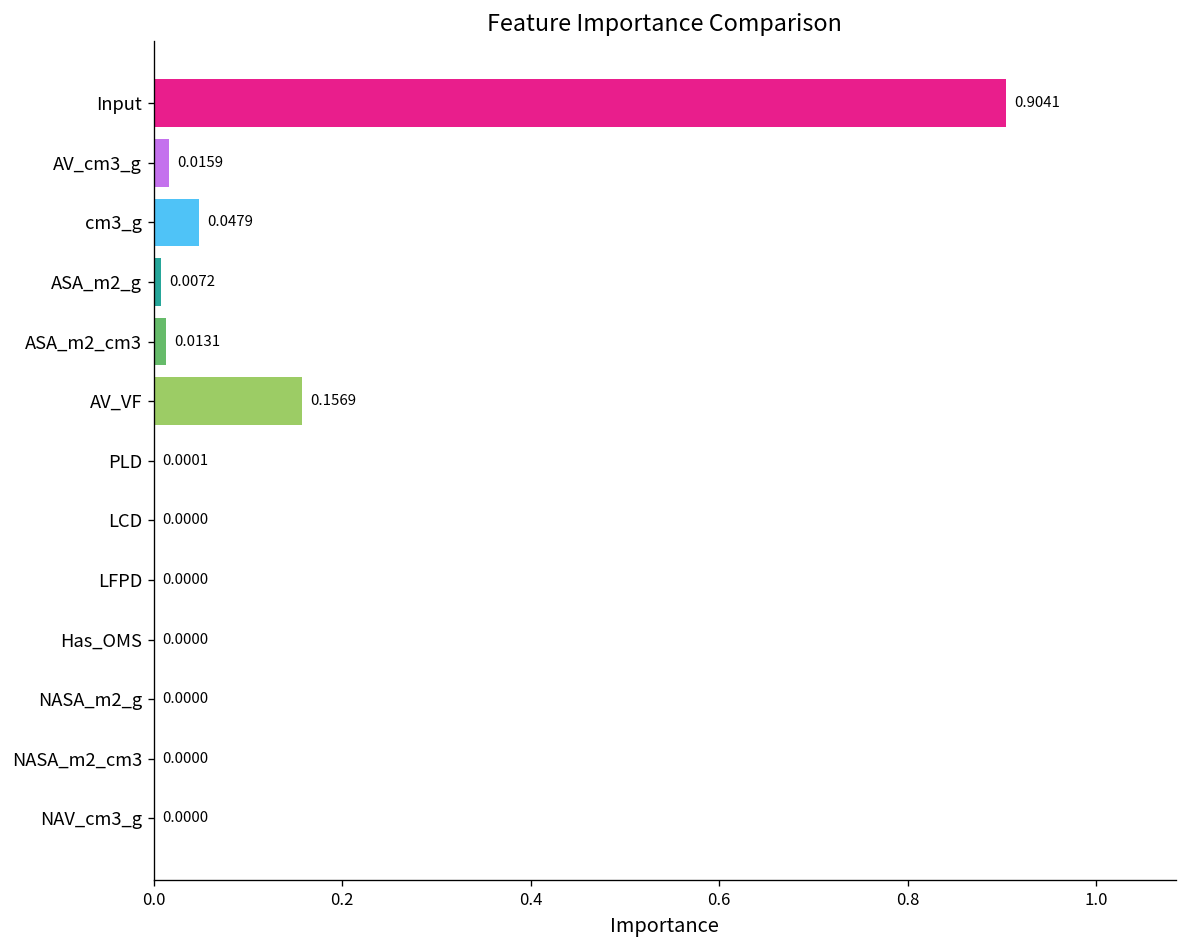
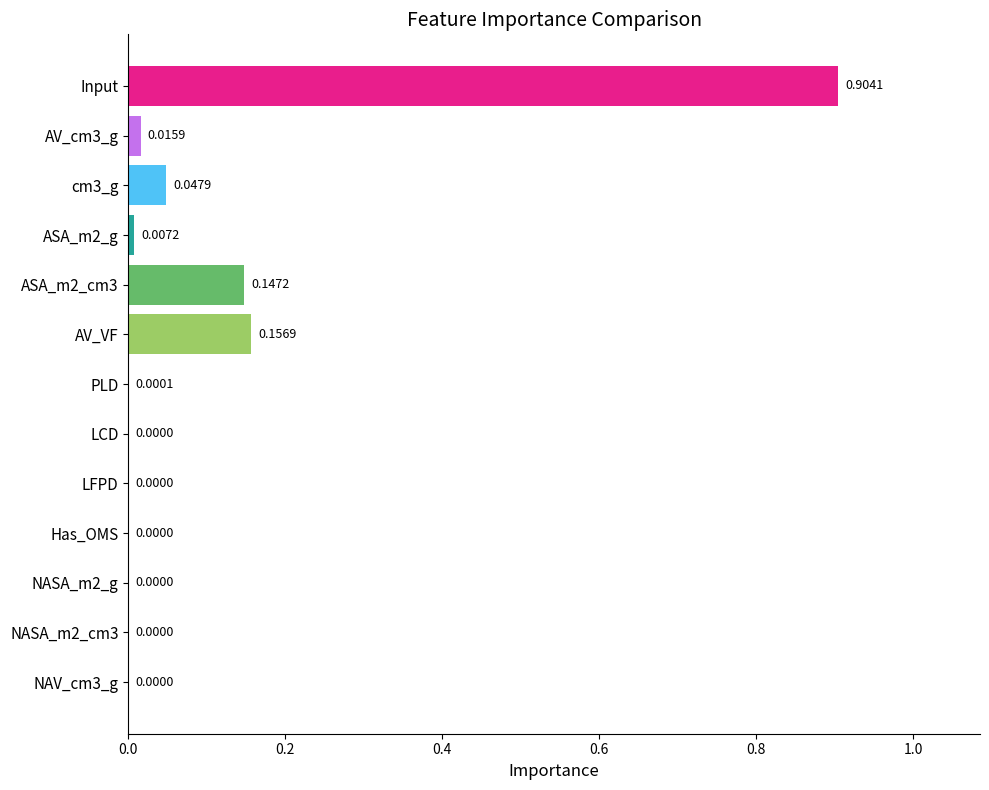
ASA_m2_cm3: 0.0131 -> 0.1472
